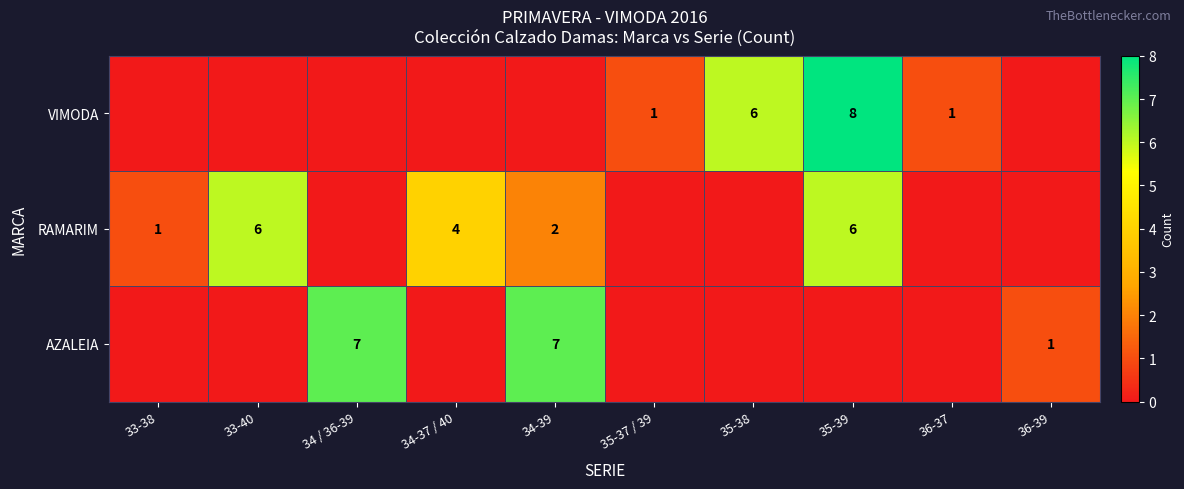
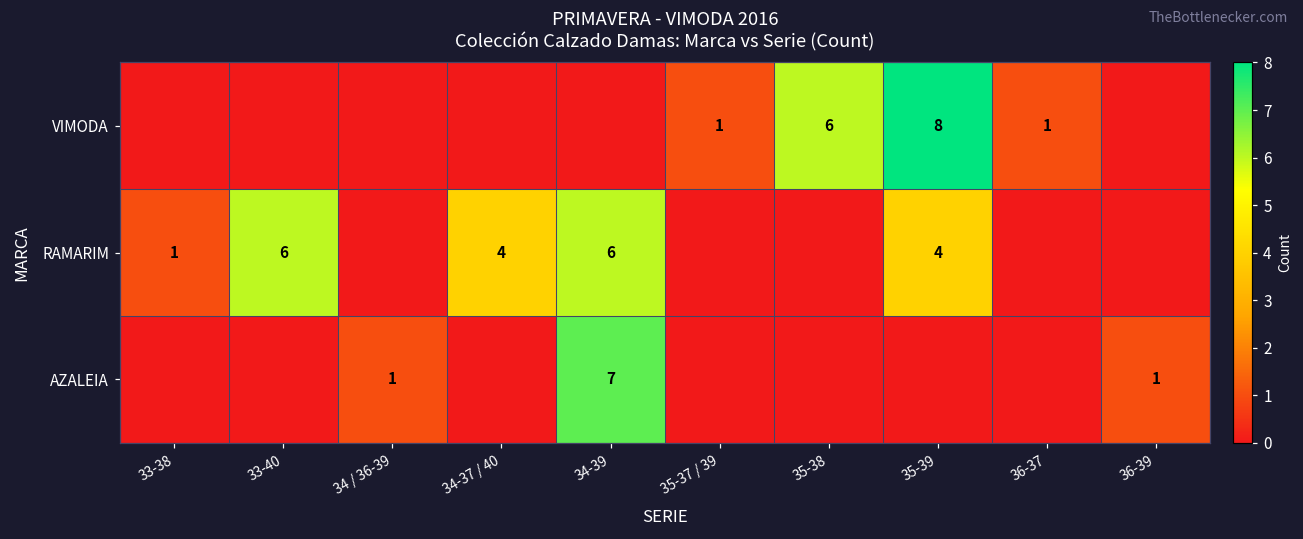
RAMARIM, 34-39: 2 -> 6
RAMARIM, 35-39: 6 -> 4
AZALEIA, 34 / 36-39: 7 -> 1
